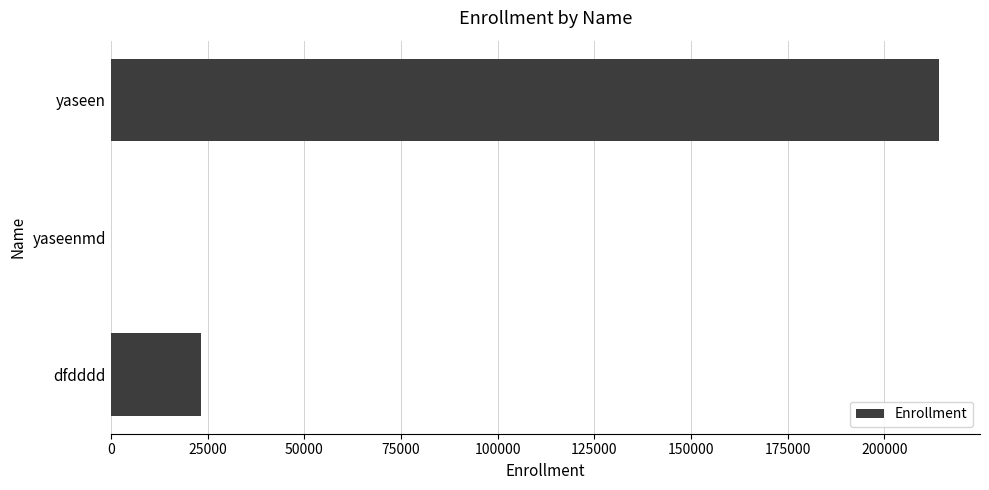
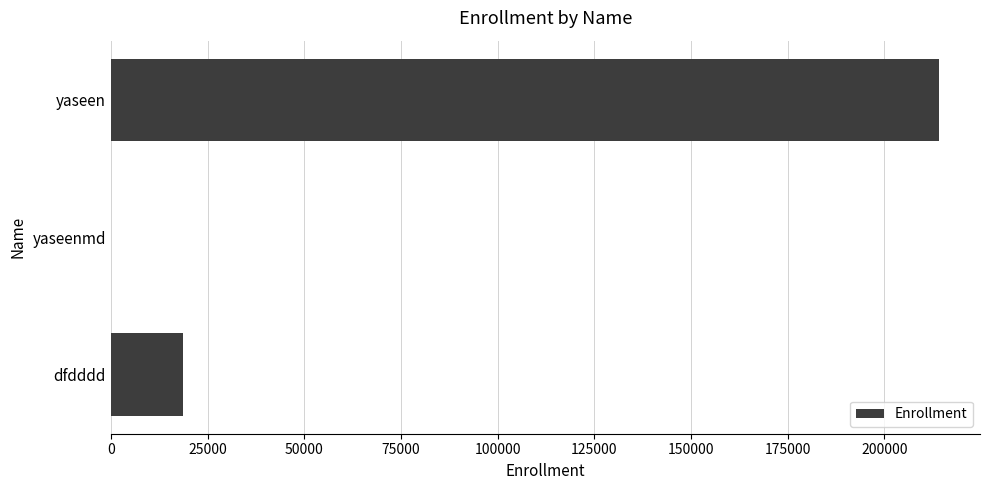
dfdddd: 23000 -> 19000
